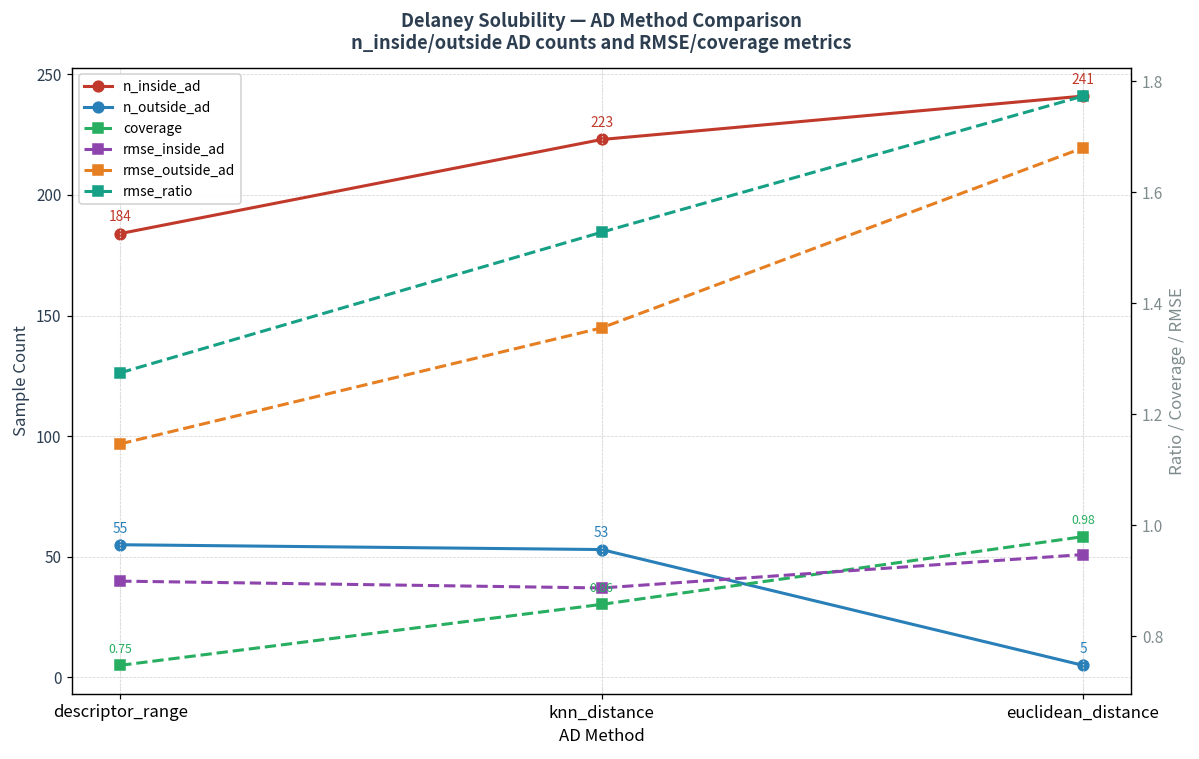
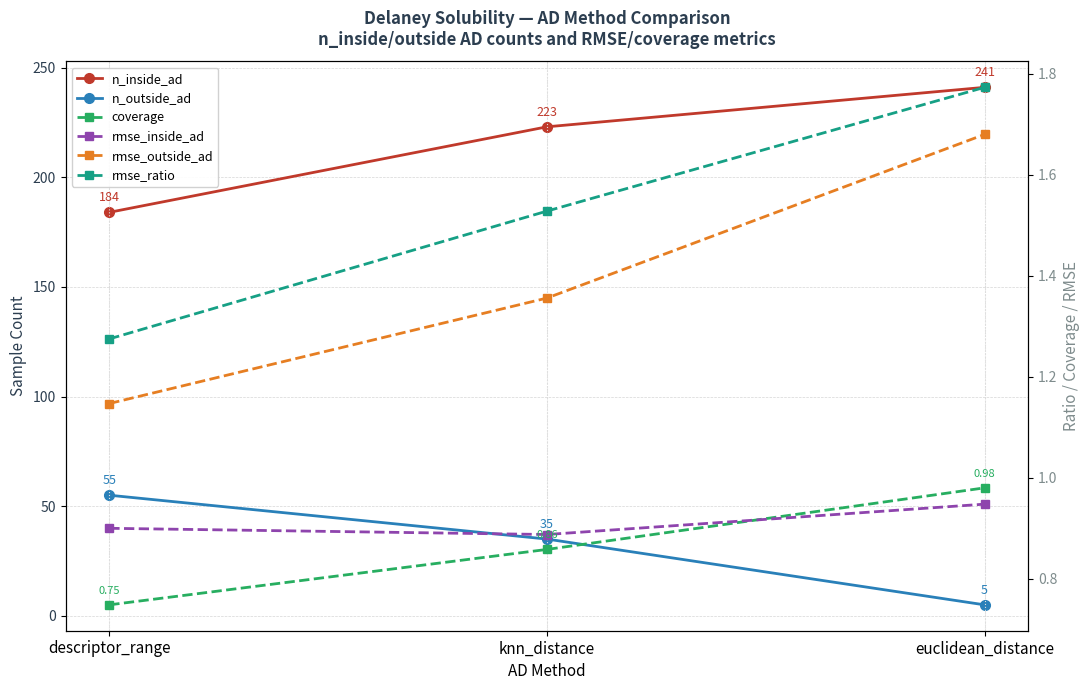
n_outside_ad, knn_distance: 53 -> 35
